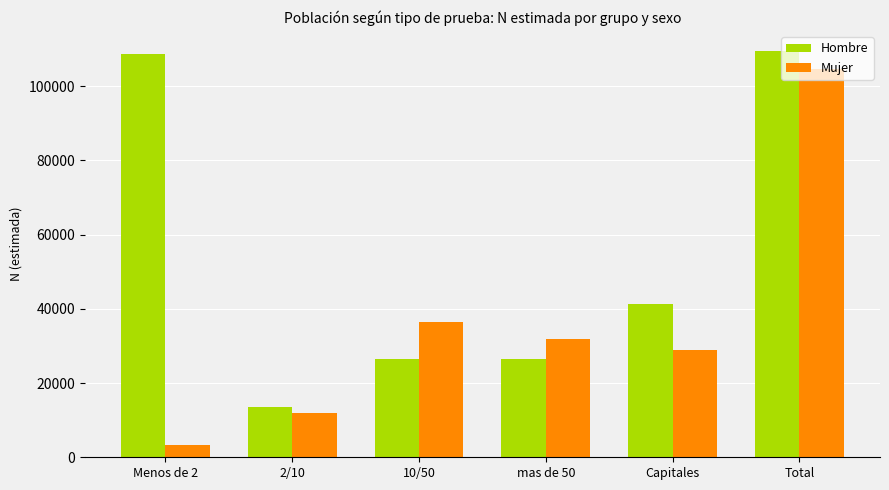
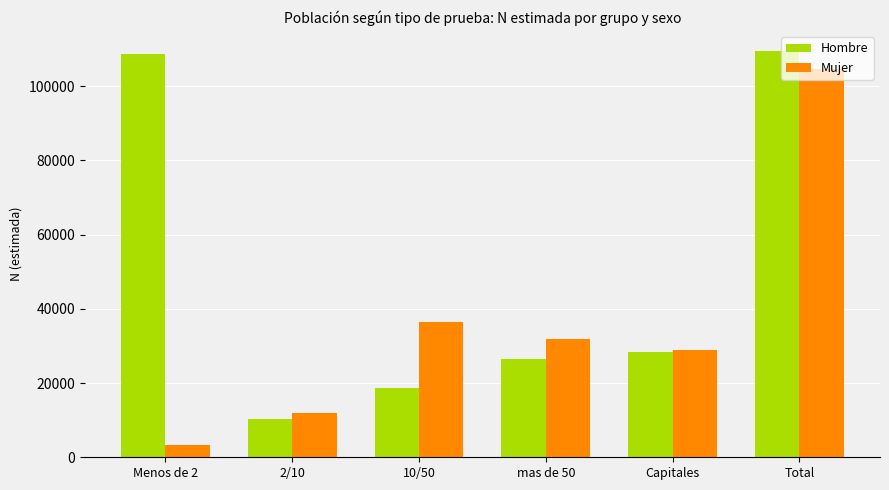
Hombre, 2/10: 14000 -> 10000
Hombre, 10/50: 26000 -> 19000
Hombre, Capitales: 41000 -> 28000
